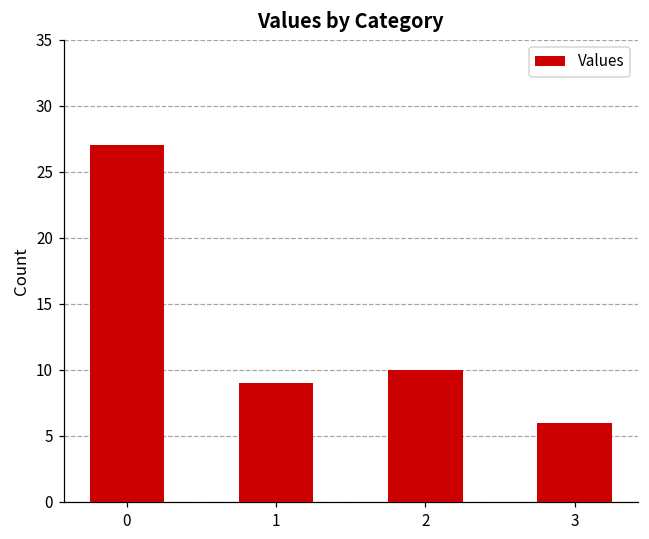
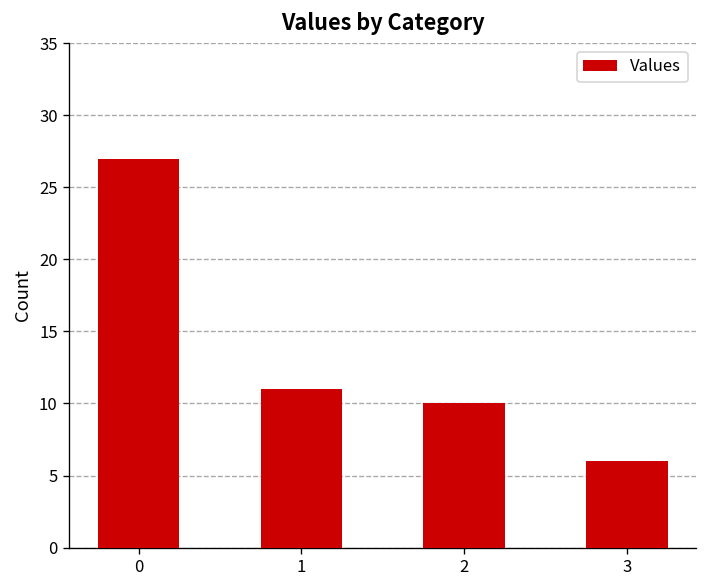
1: 9 -> 11
